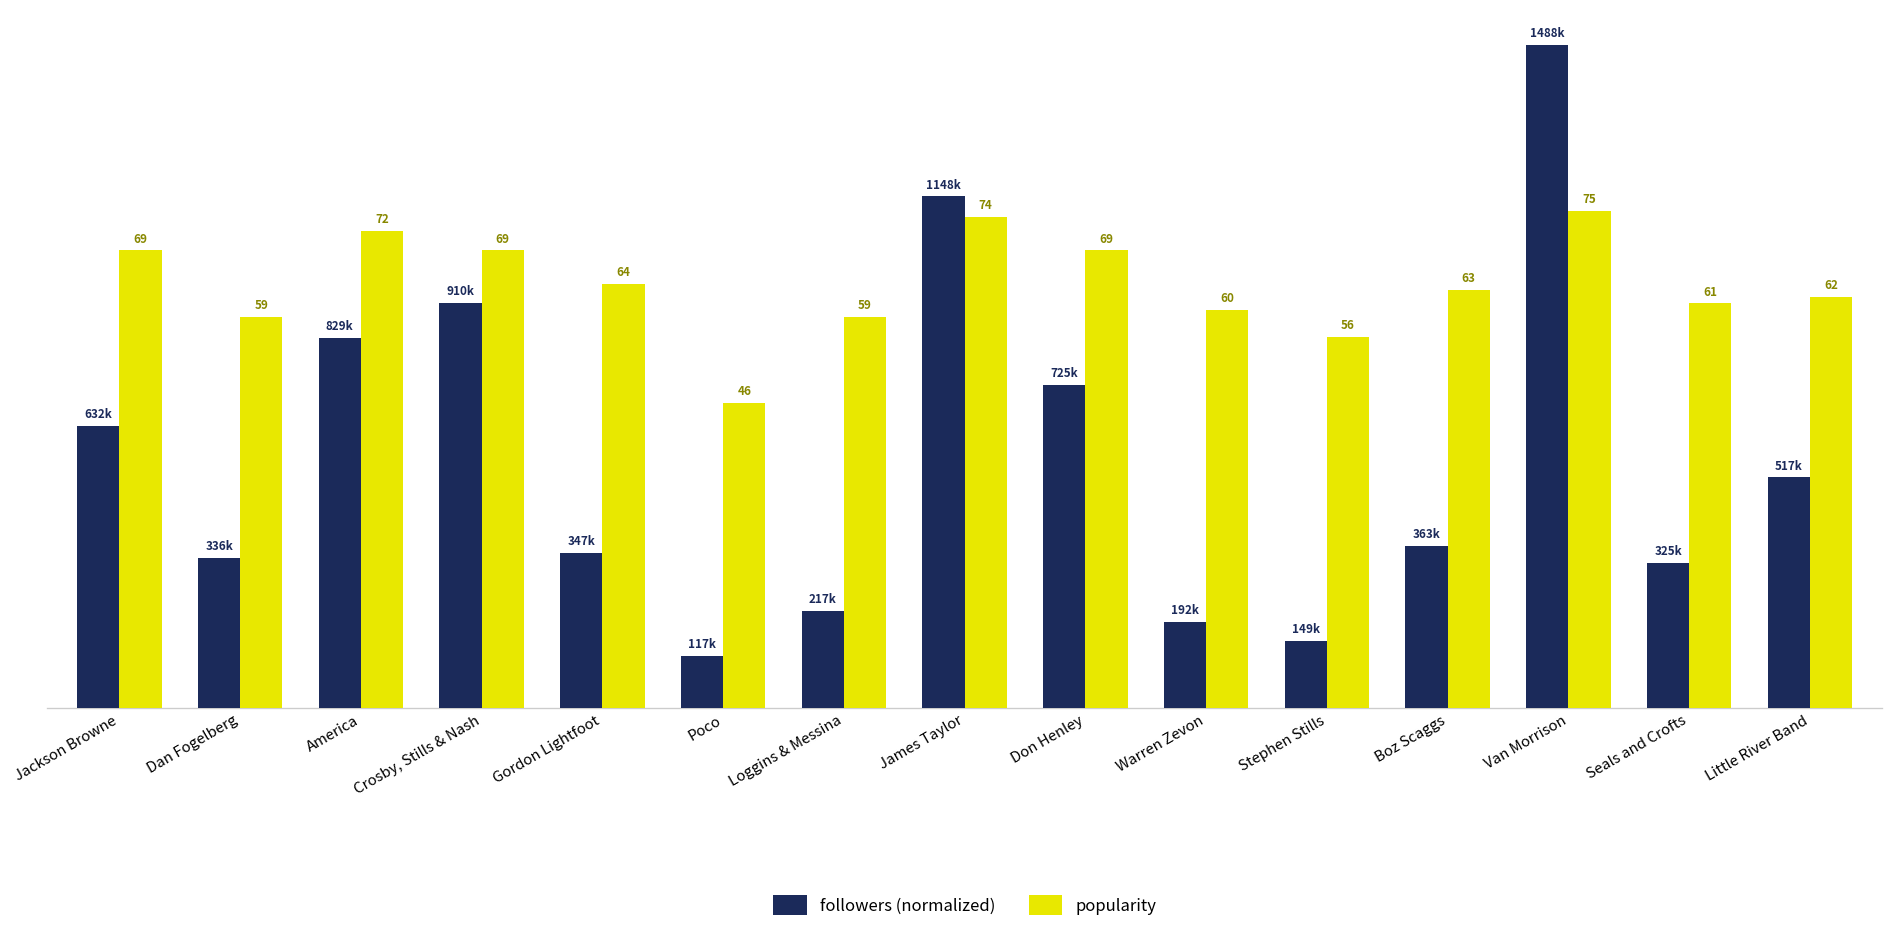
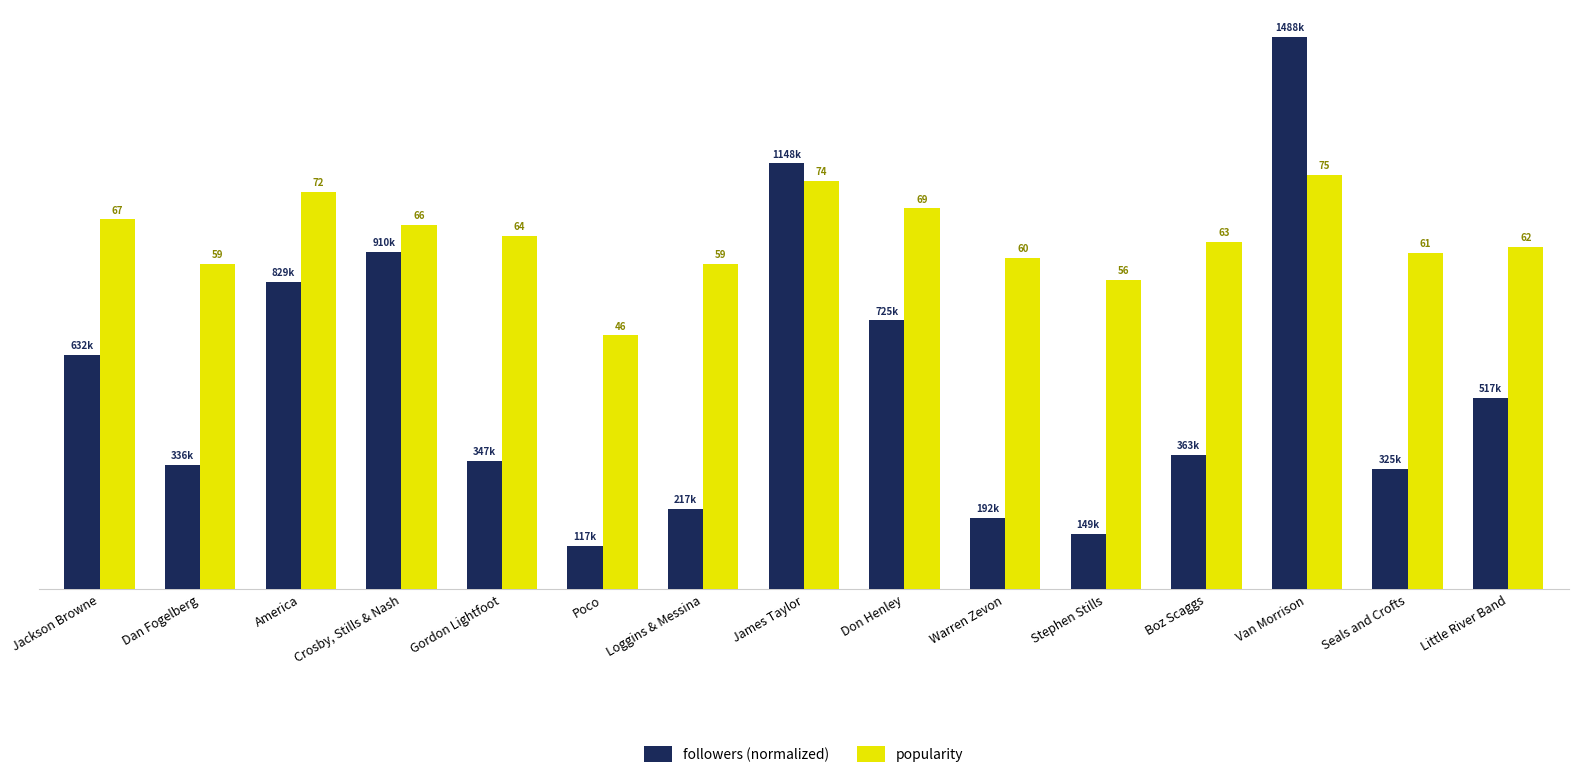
popularity, Jackson Browne: 69 -> 67
popularity, Crosby, Stills & Nash: 69 -> 66
